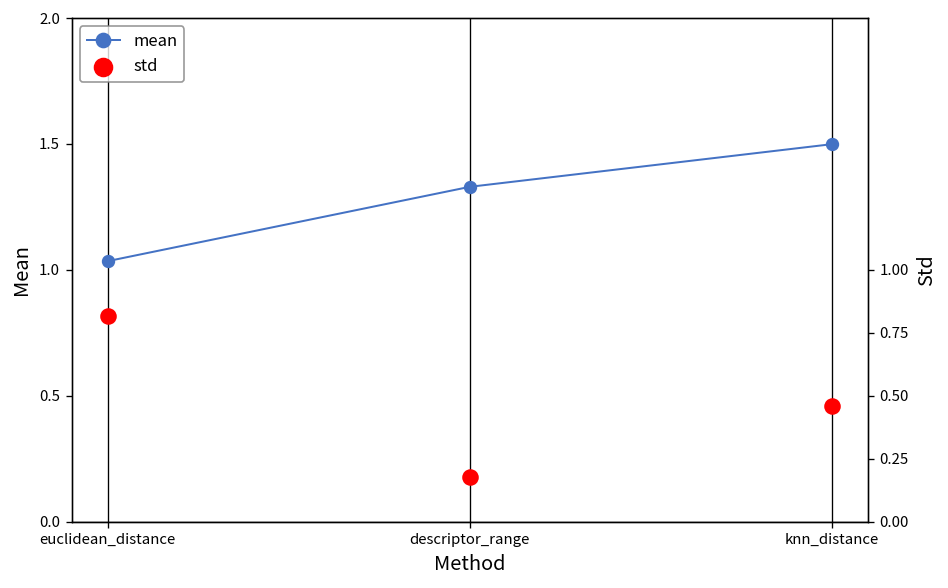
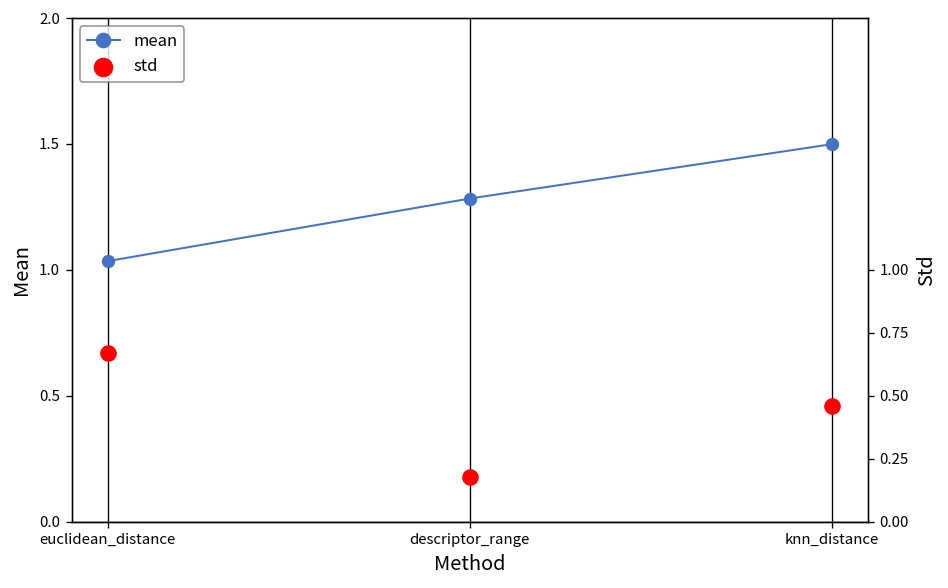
std, euclidean_distance: 0.82 -> 0.67
mean, descriptor_range: 1.33 -> 1.28
